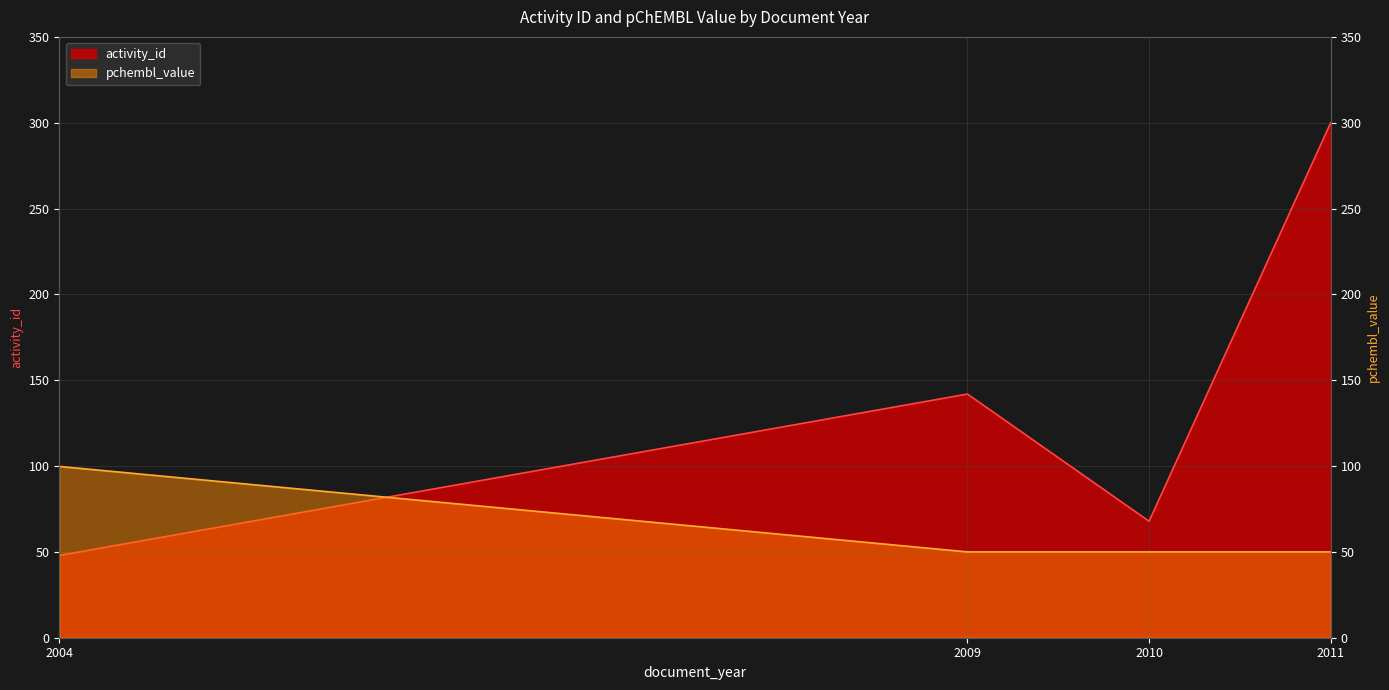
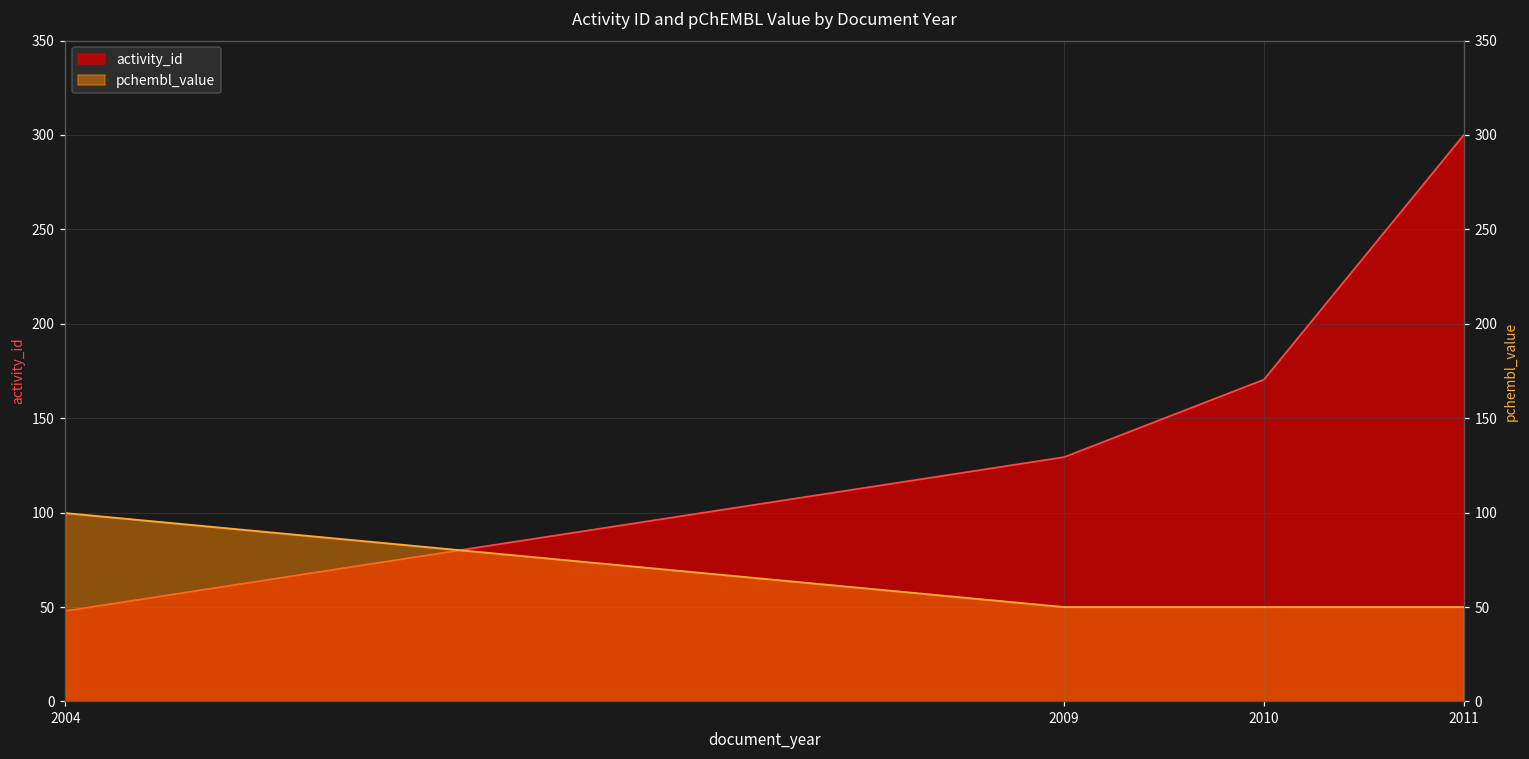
activity_id, 2009: 142 -> 129
activity_id, 2010: 68 -> 170
